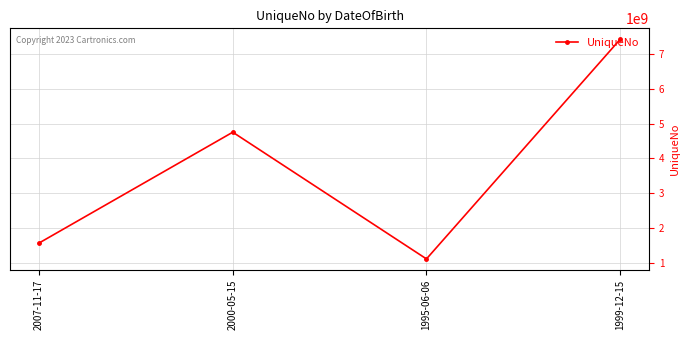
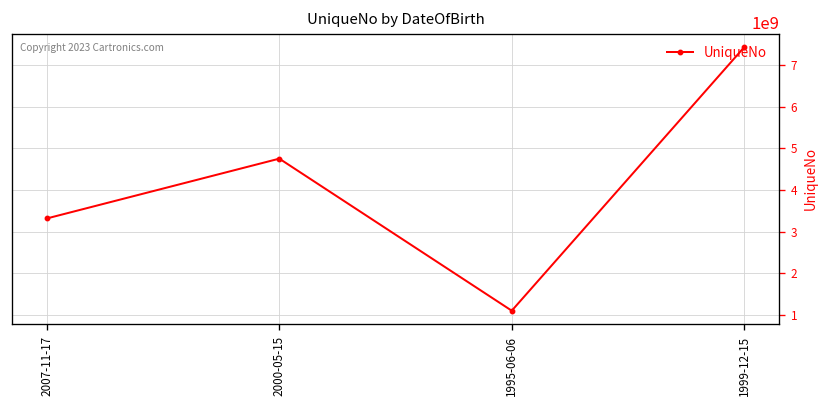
2007-11-17: 1600000000 -> 3300000000
